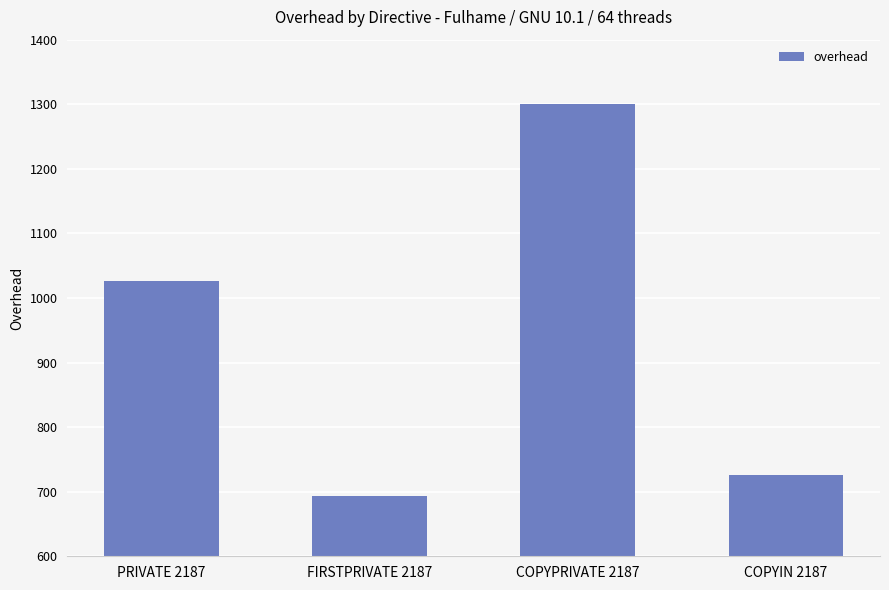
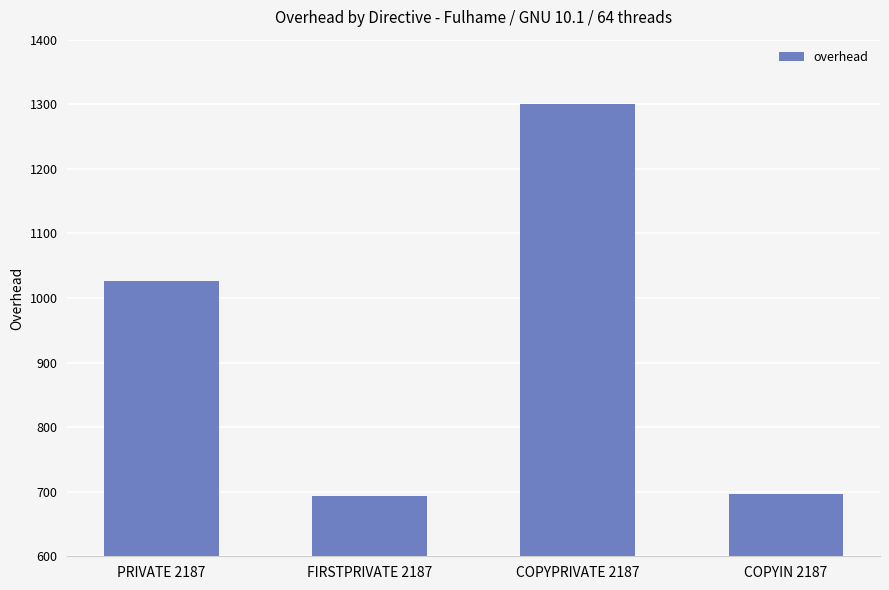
COPYIN 2187: 730 -> 700
